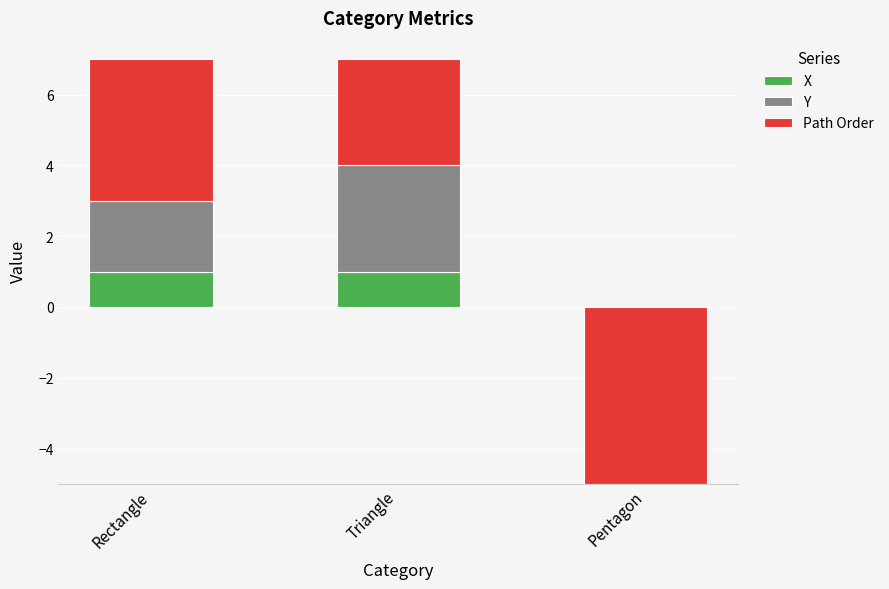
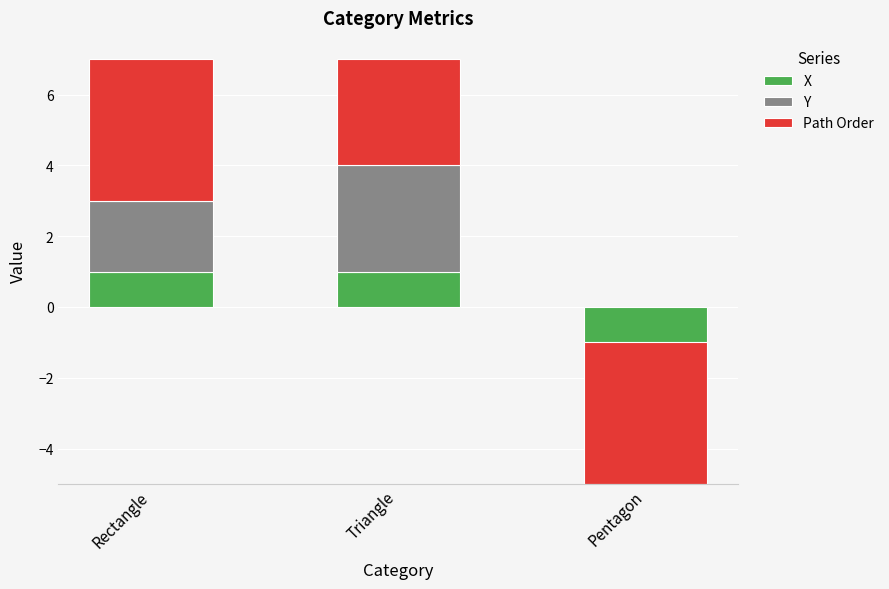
Path Order, Pentagon: 5 -> 4
